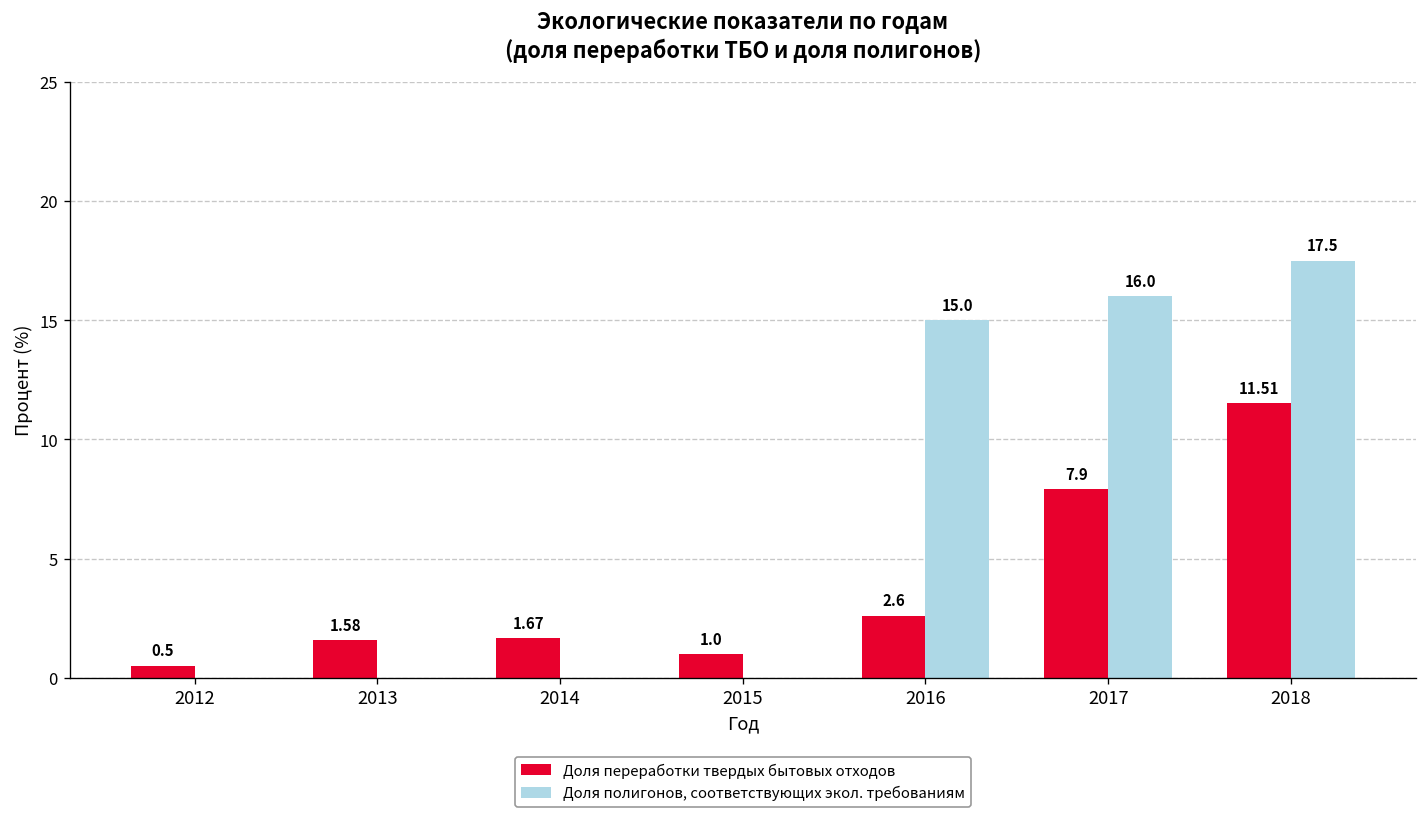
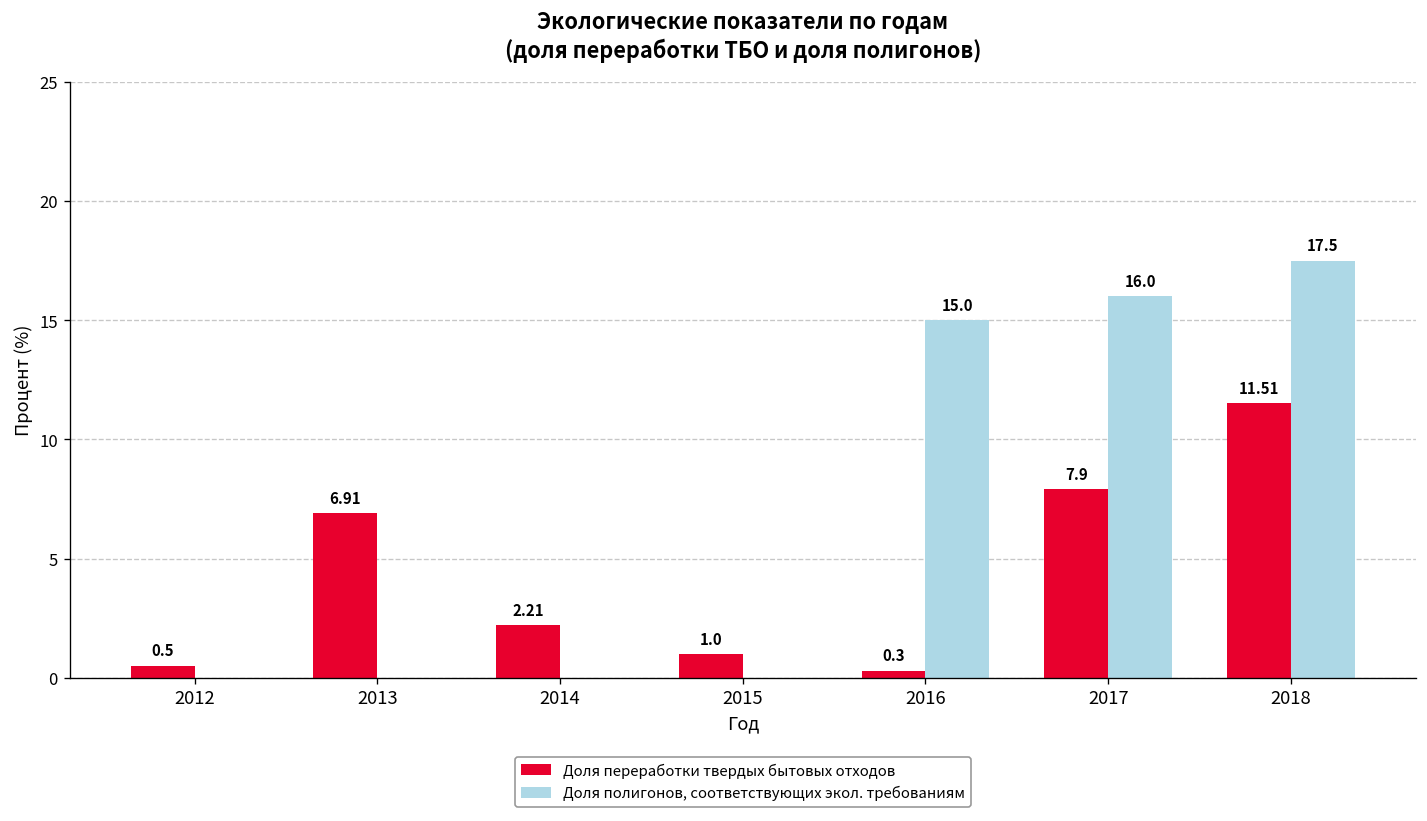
Доля переработки твердых бытовых отходов, 2013: 1.58 -> 6.91
Доля переработки твердых бытовых отходов, 2014: 1.67 -> 2.21
Доля переработки твердых бытовых отходов, 2016: 2.6 -> 0.3
